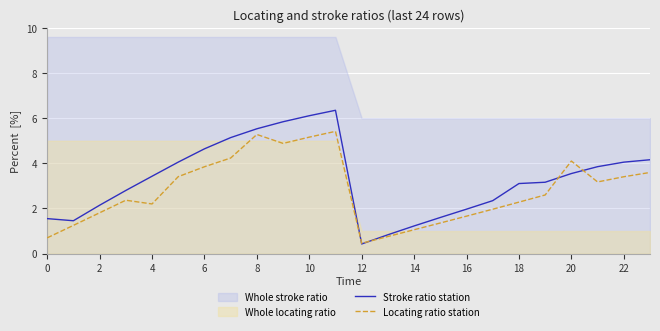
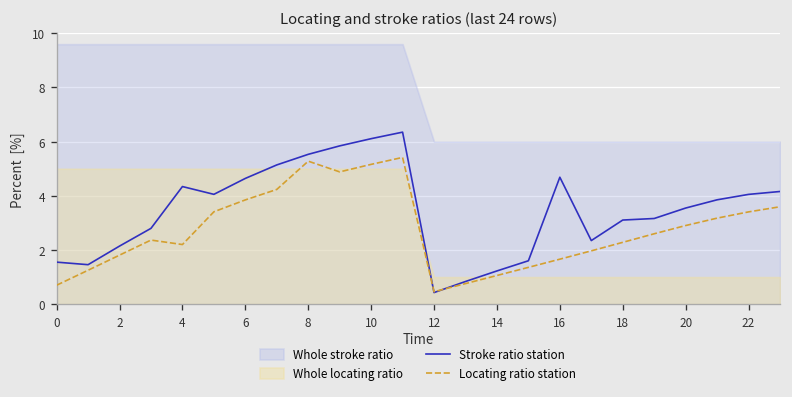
Stroke ratio station, 4: 3.4 -> 4.3
Stroke ratio station, 16: 2.0 -> 4.7
Locating ratio station, 20: 4.1 -> 2.9
